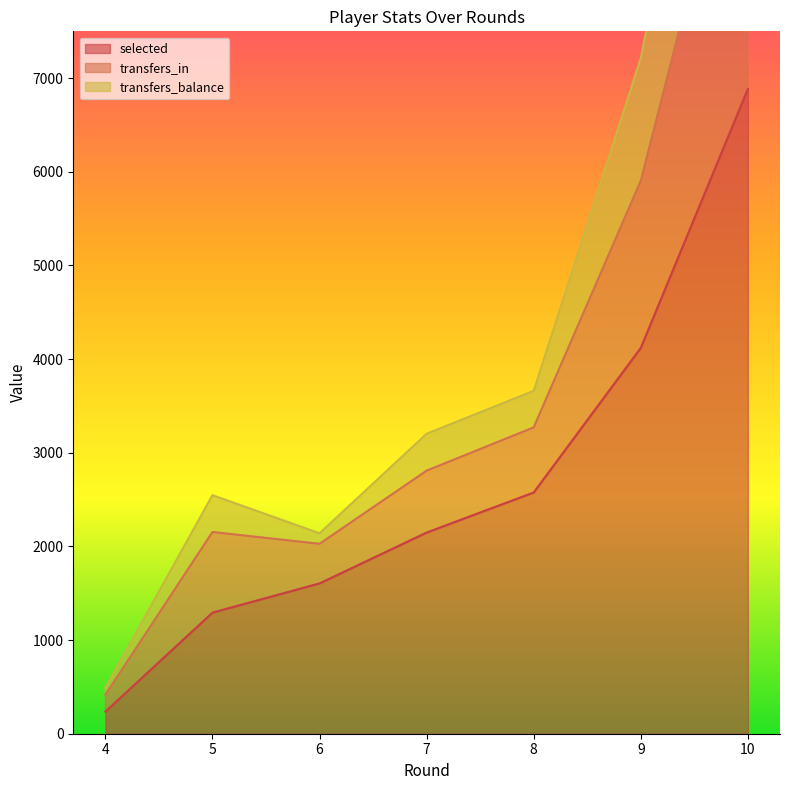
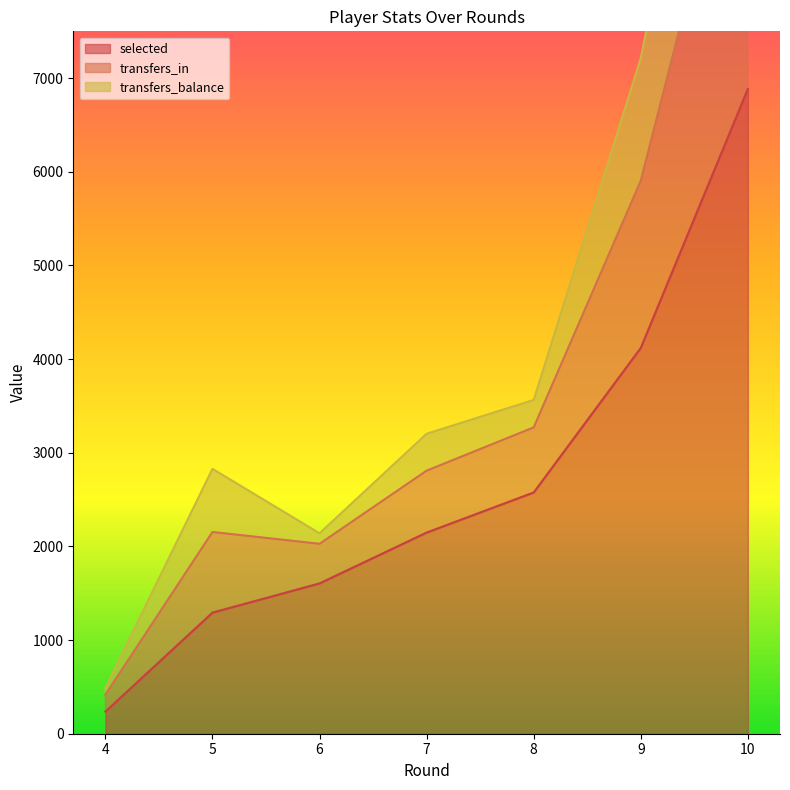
transfers_balance, 5: 400 -> 700
transfers_balance, 8: 400 -> 300
